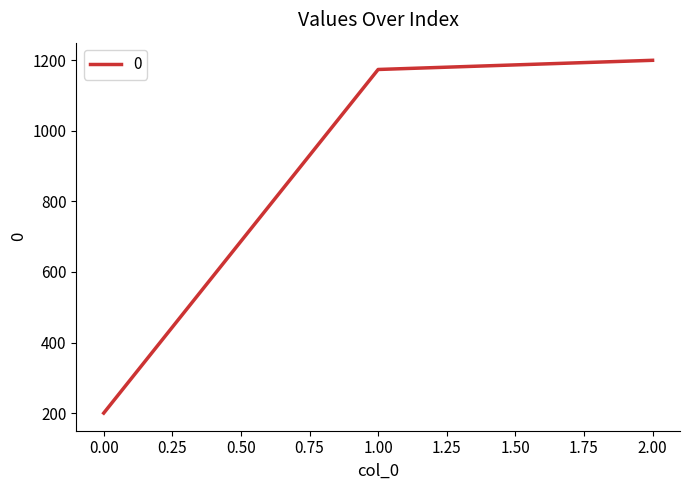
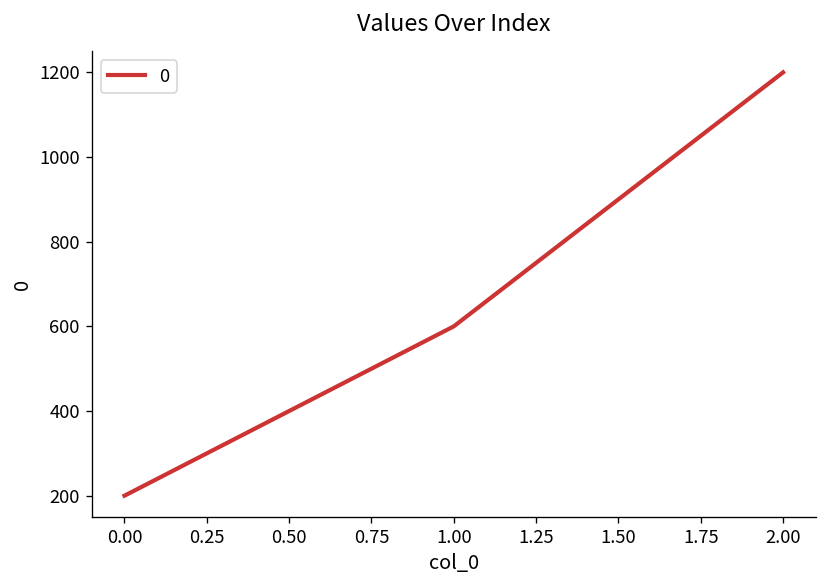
1.00: 1170 -> 600
